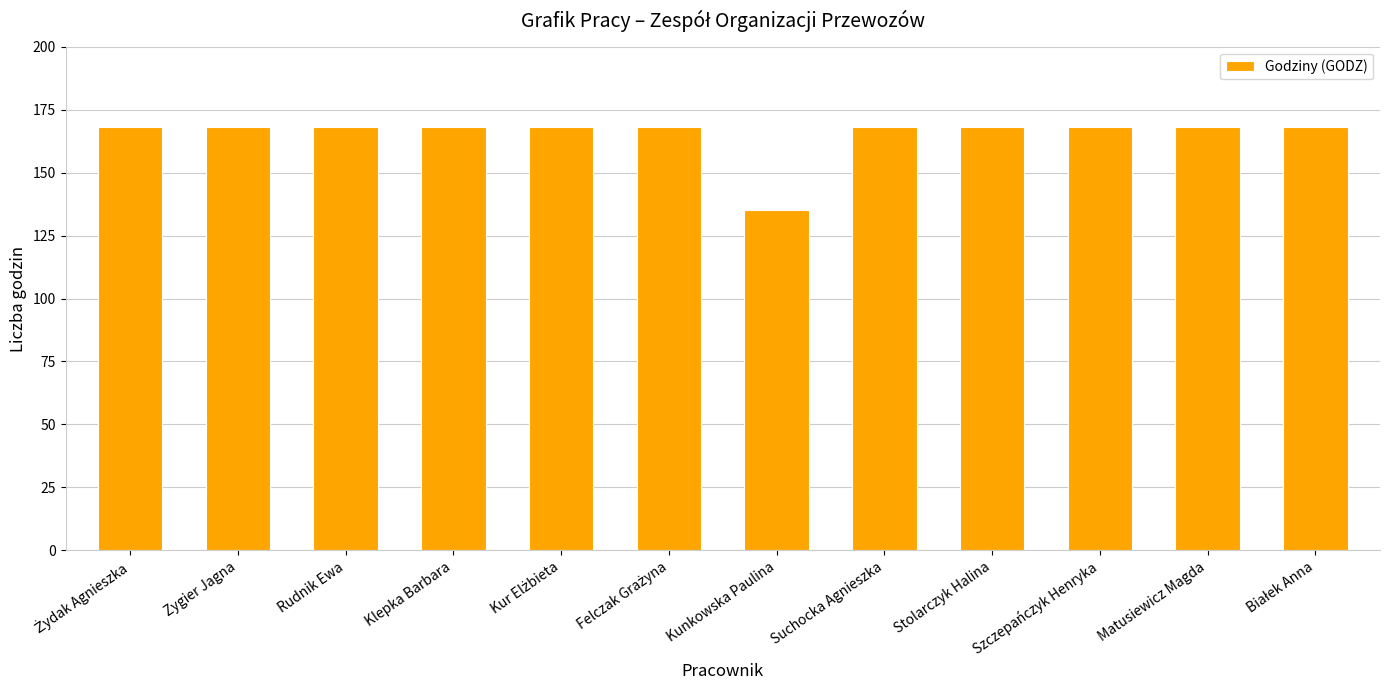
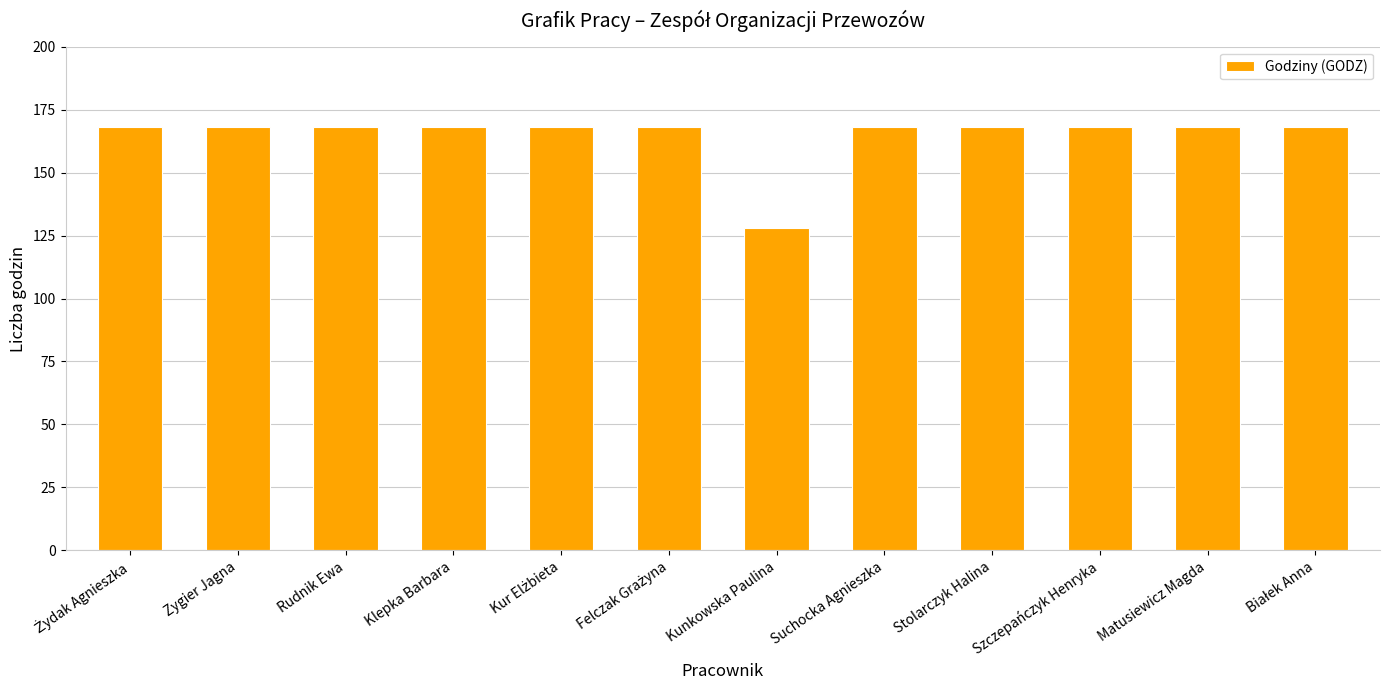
Kunkowska Paulina: 135 -> 128
